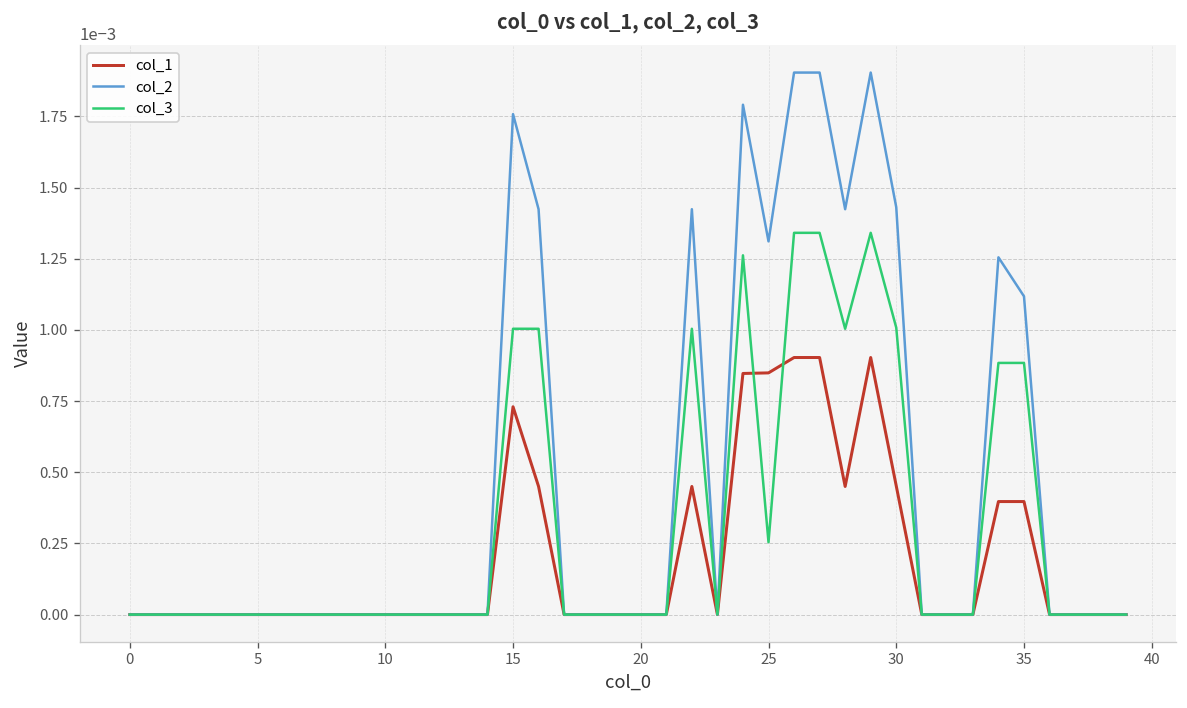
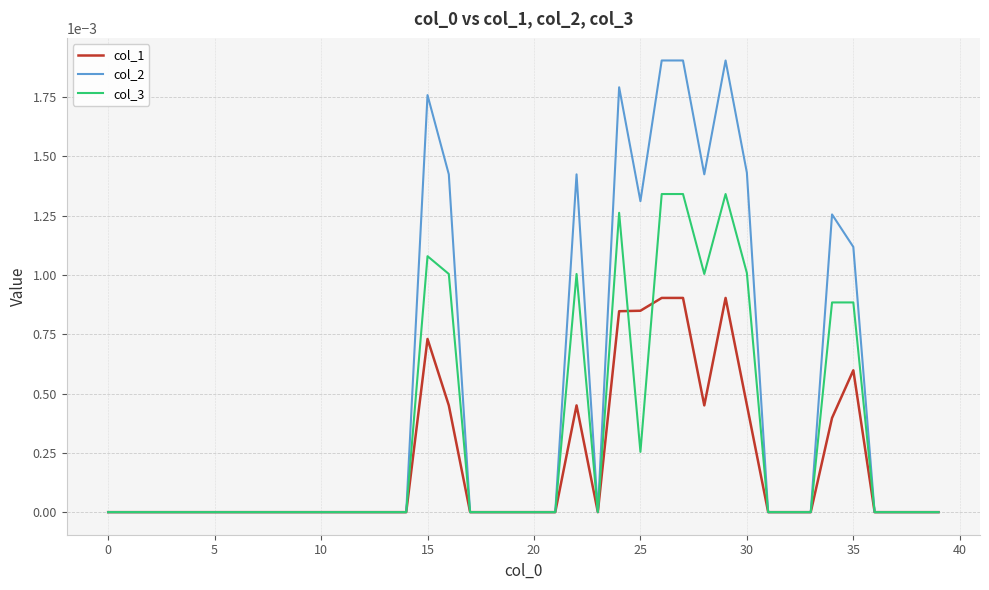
col_3, 15: 0.00100 -> 0.00108
col_1, 35: 0.00040 -> 0.00060
